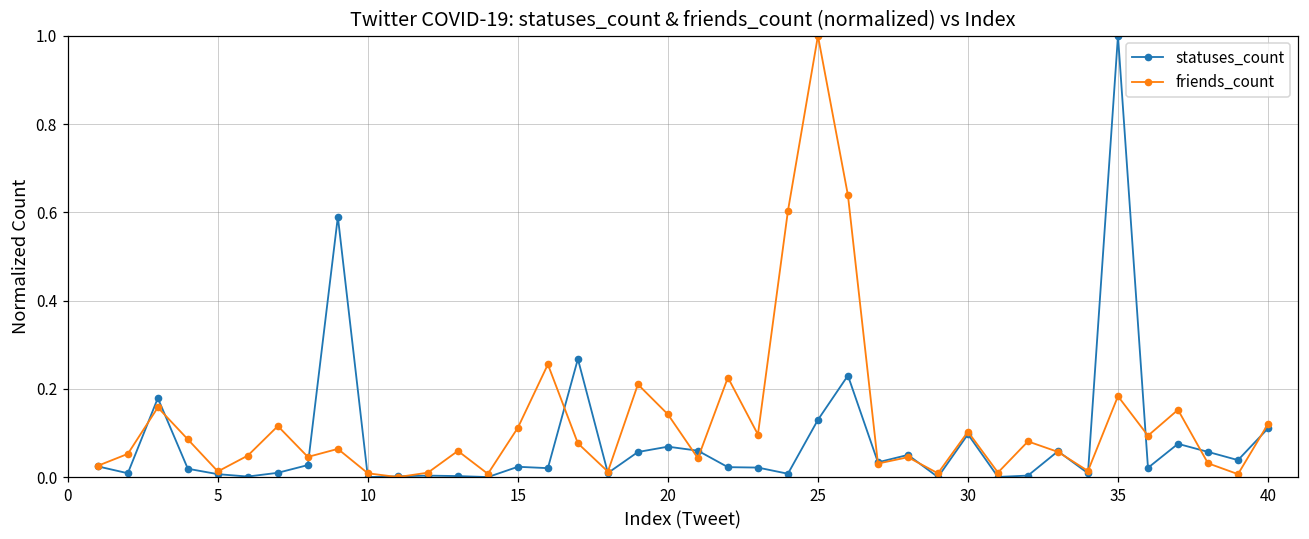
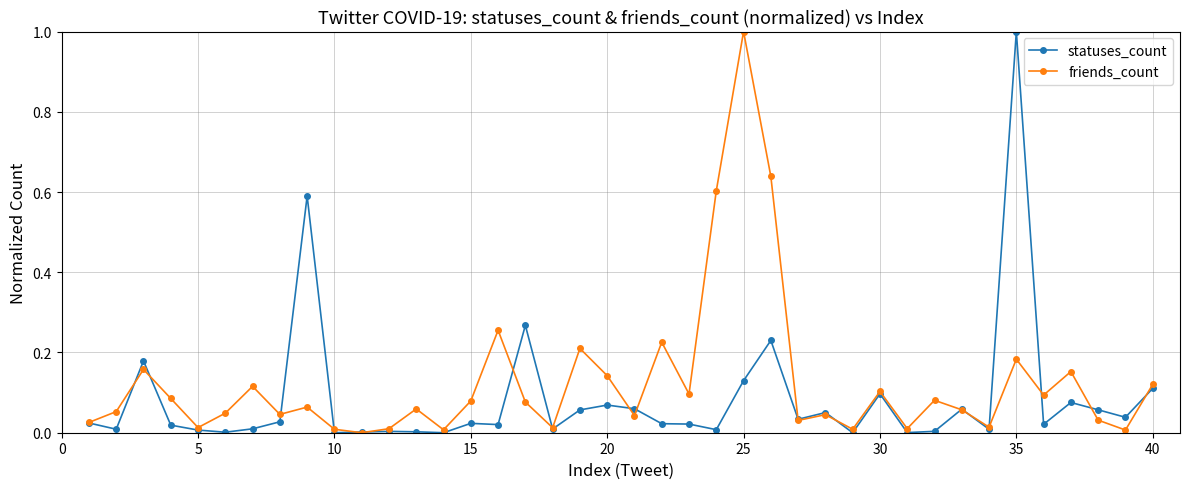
friends_count, 15: 0.11 -> 0.08
